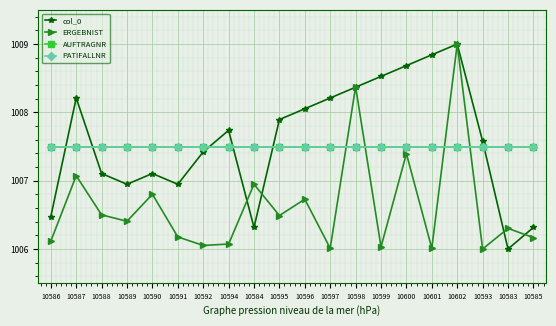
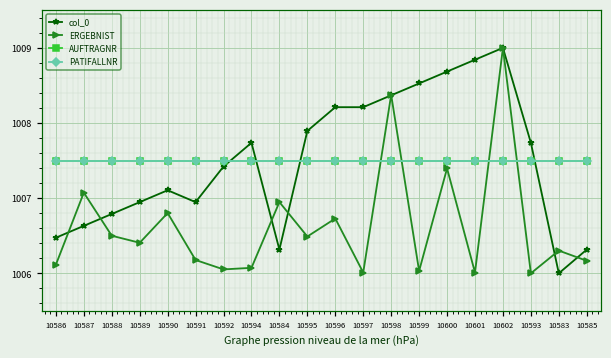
col_0, 10587: 1008.2 -> 1006.6
col_0, 10588: 1007.1 -> 1006.8
col_0, 10596: 1008.1 -> 1008.2
col_0, 10593: 1007.6 -> 1007.7
